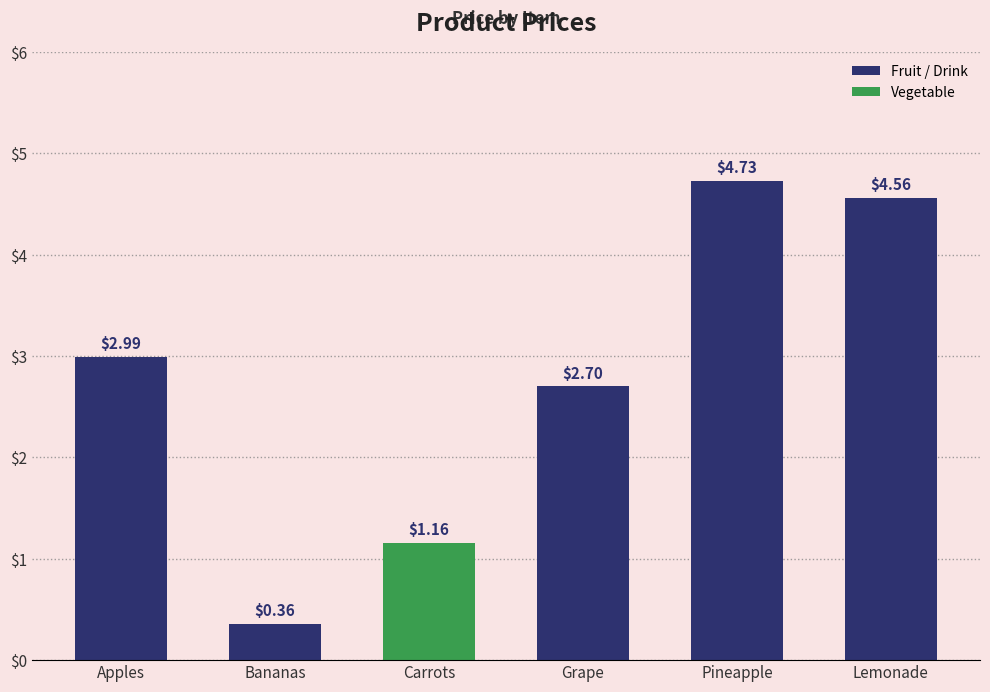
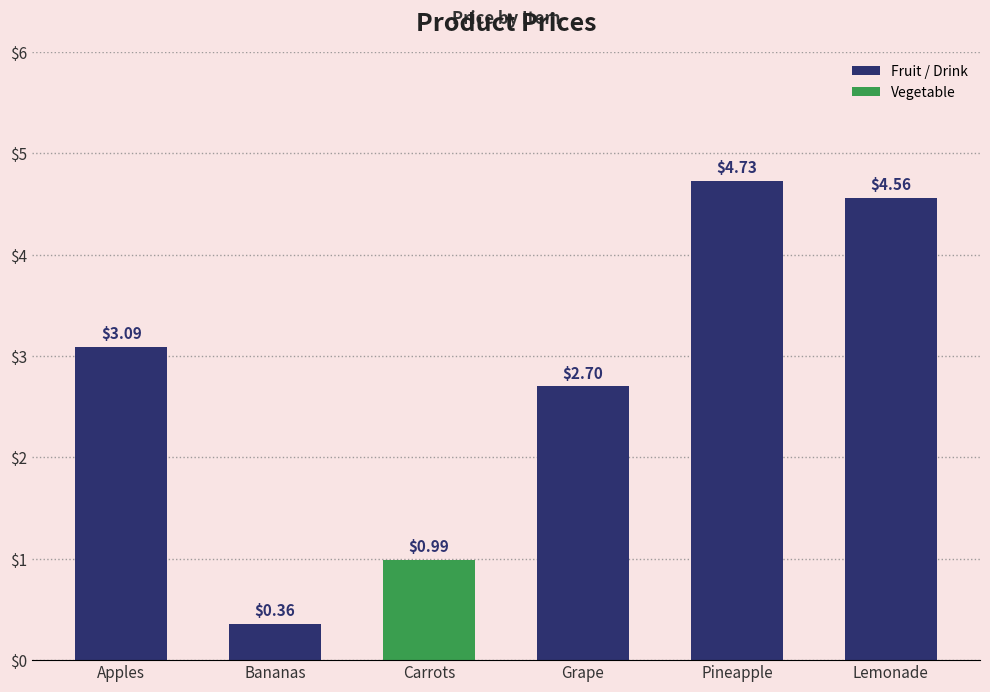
Apples: $2.99 -> $3.09
Carrots: $1.16 -> $0.99
